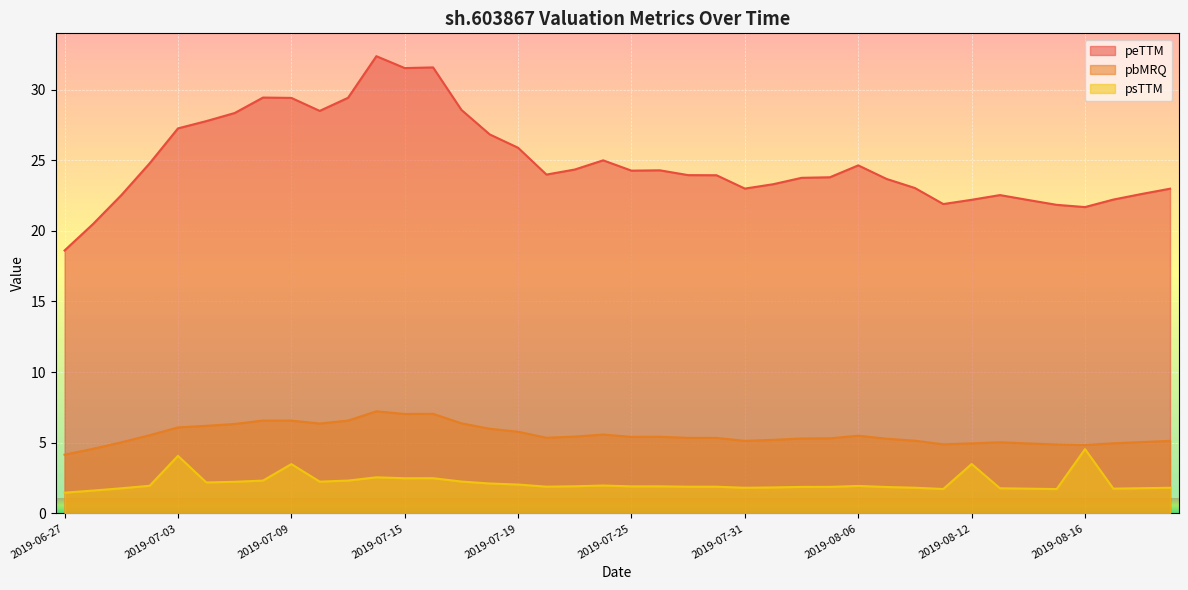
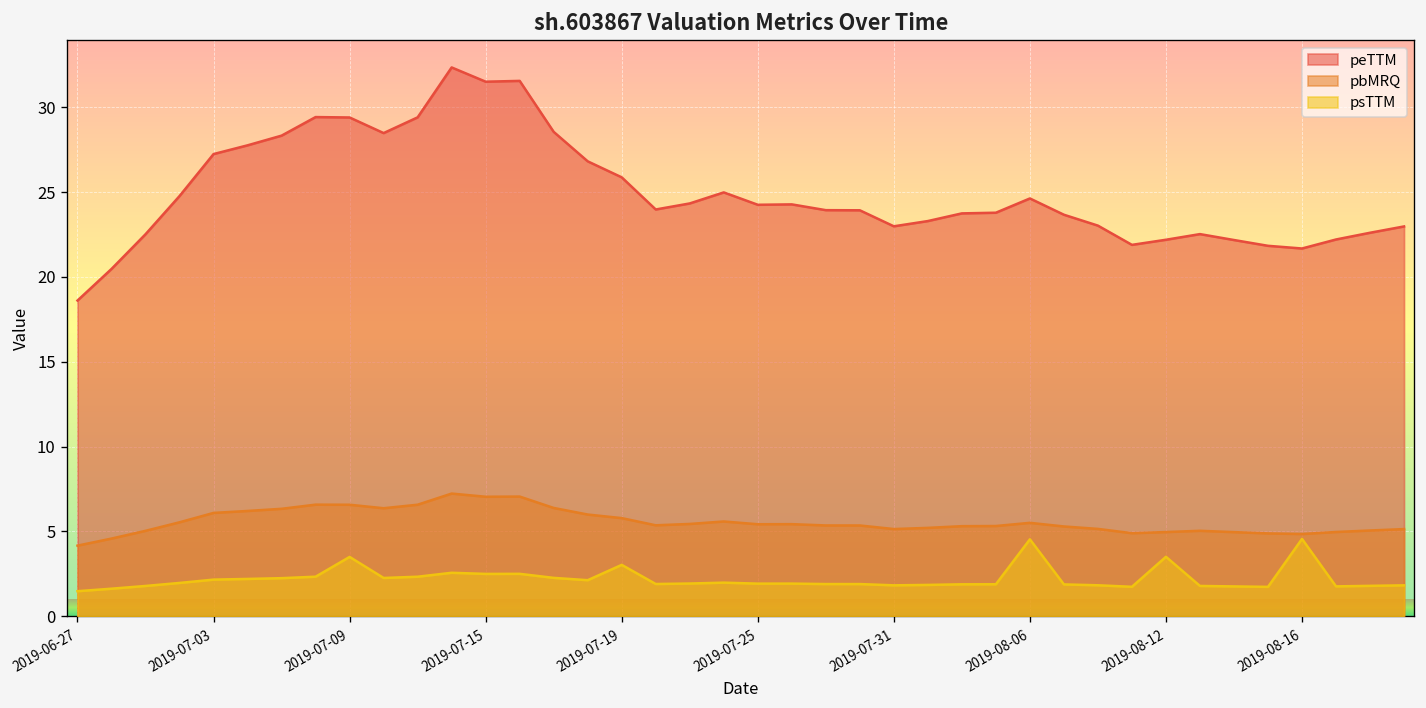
psTTM, 2019-07-03: 4.1 -> 2.2
psTTM, 2019-07-19: 2.0 -> 3.0
psTTM, 2019-08-06: 1.9 -> 4.5
